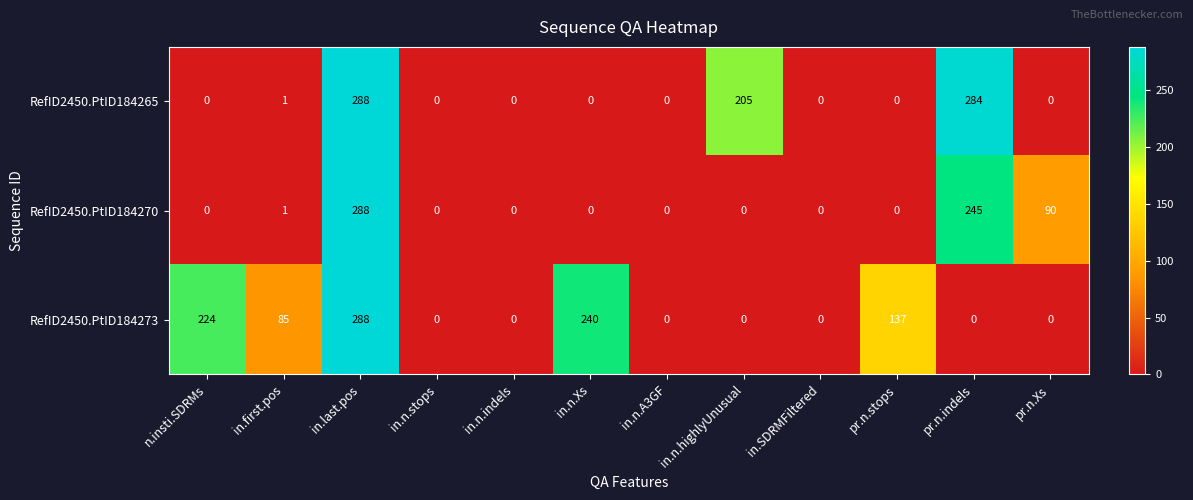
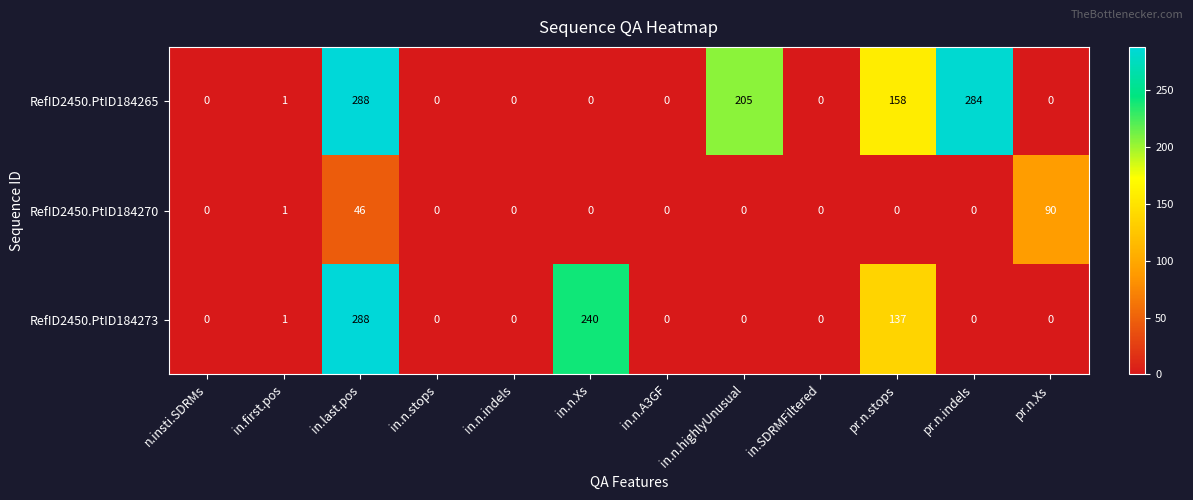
RefID2450.PtID184265, pr.n.stops: 0 -> 158
RefID2450.PtID184270, in.last.pos: 288 -> 46
RefID2450.PtID184270, pr.n.indels: 245 -> 0
RefID2450.PtID184273, n.insti.SDRMs: 224 -> 0
RefID2450.PtID184273, in.first.pos: 85 -> 1
